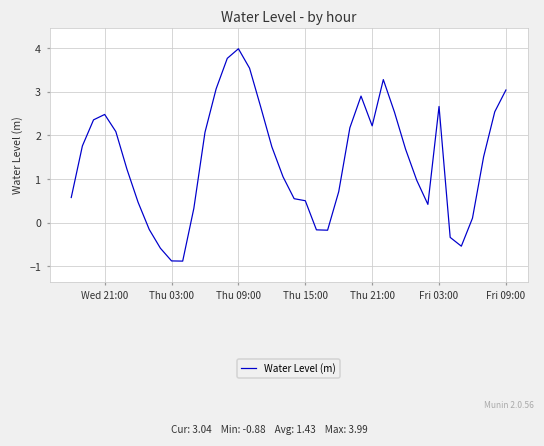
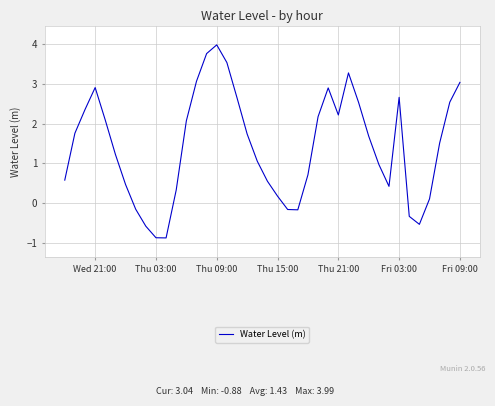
Wed 21:00: 2.5 -> 2.9
Thu 15:00: 0.5 -> 0.2
